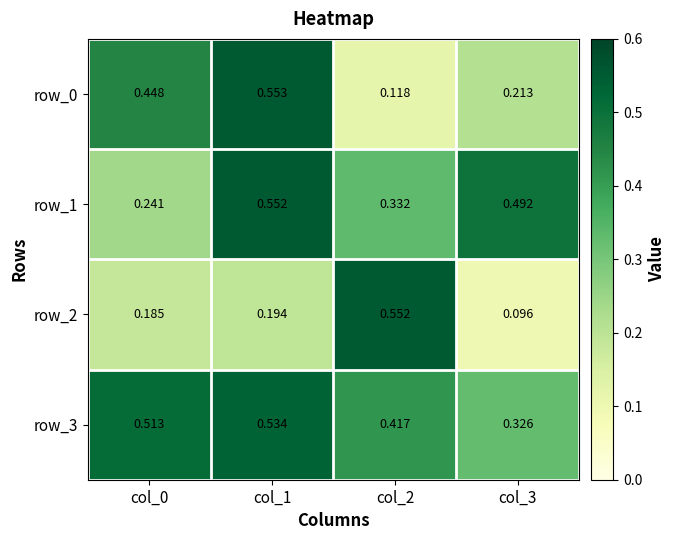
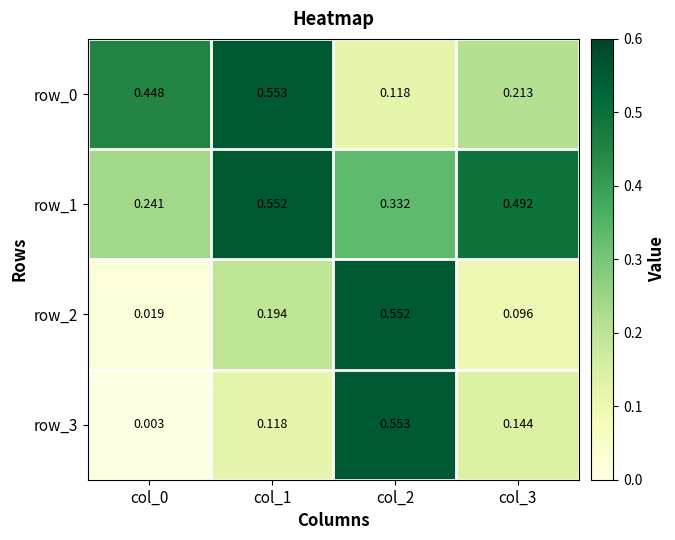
row_2, col_0: 0.185 -> 0.019
row_3, col_0: 0.513 -> 0.003
row_3, col_1: 0.534 -> 0.118
row_3, col_2: 0.417 -> 0.553
row_3, col_3: 0.326 -> 0.144
